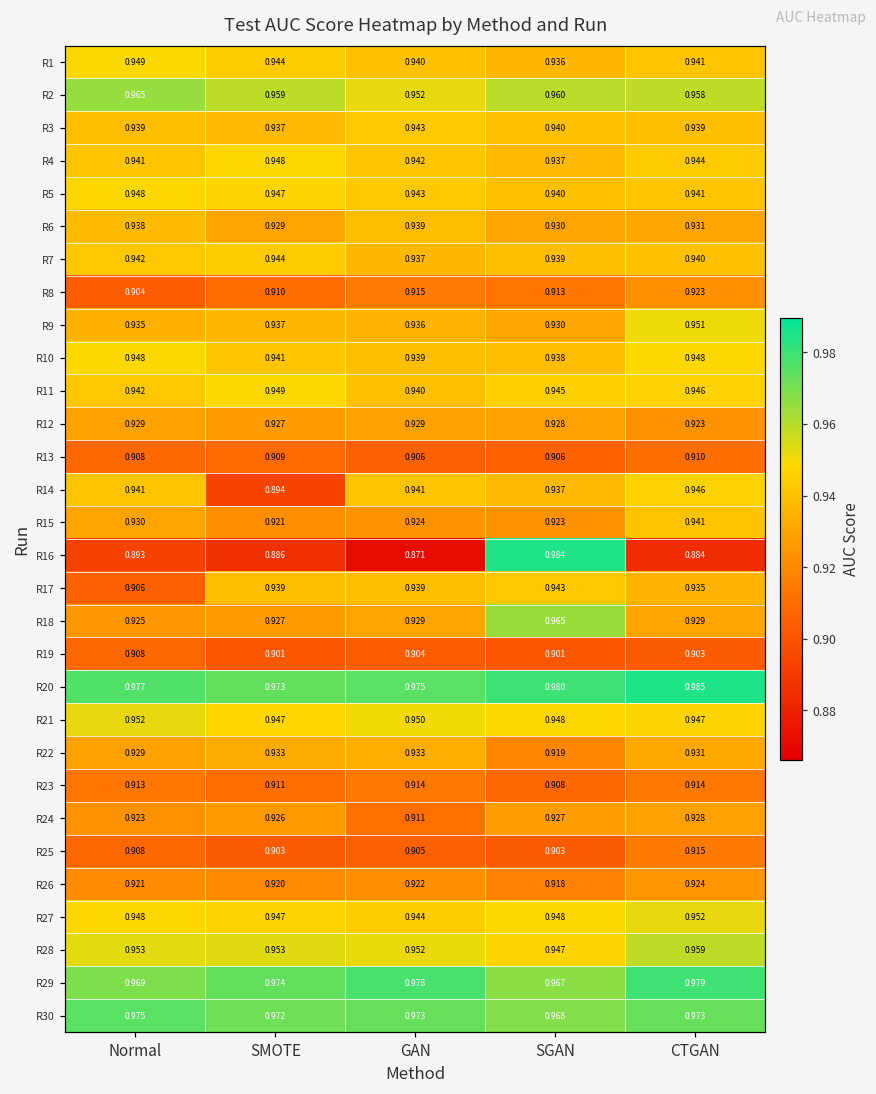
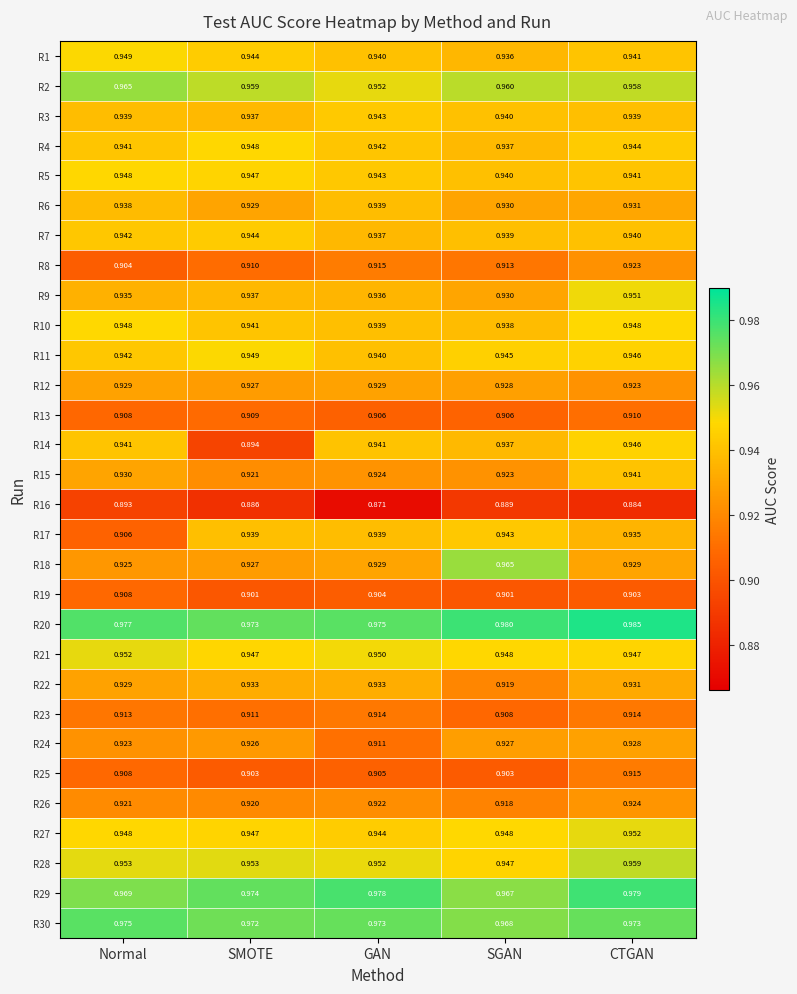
R16, SGAN: 0.984 -> 0.889
